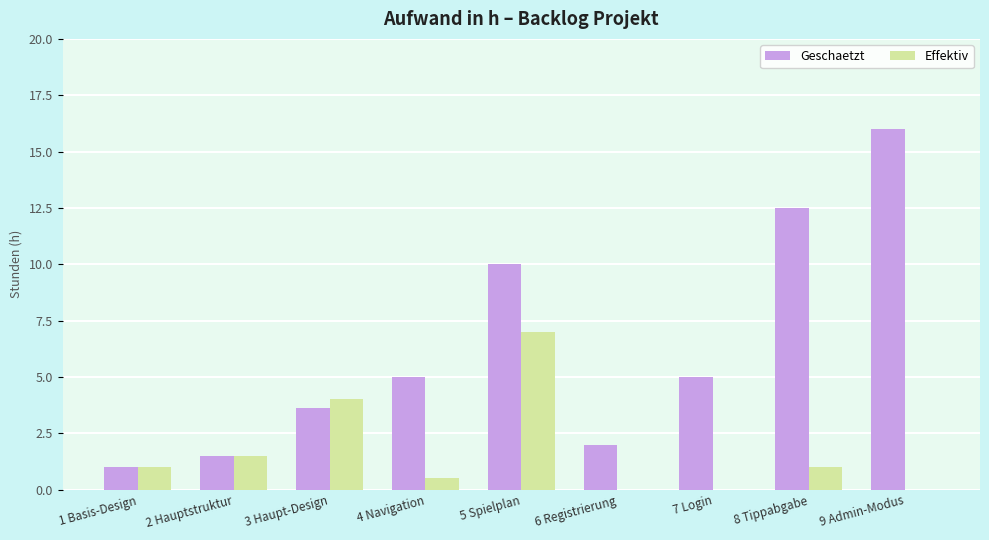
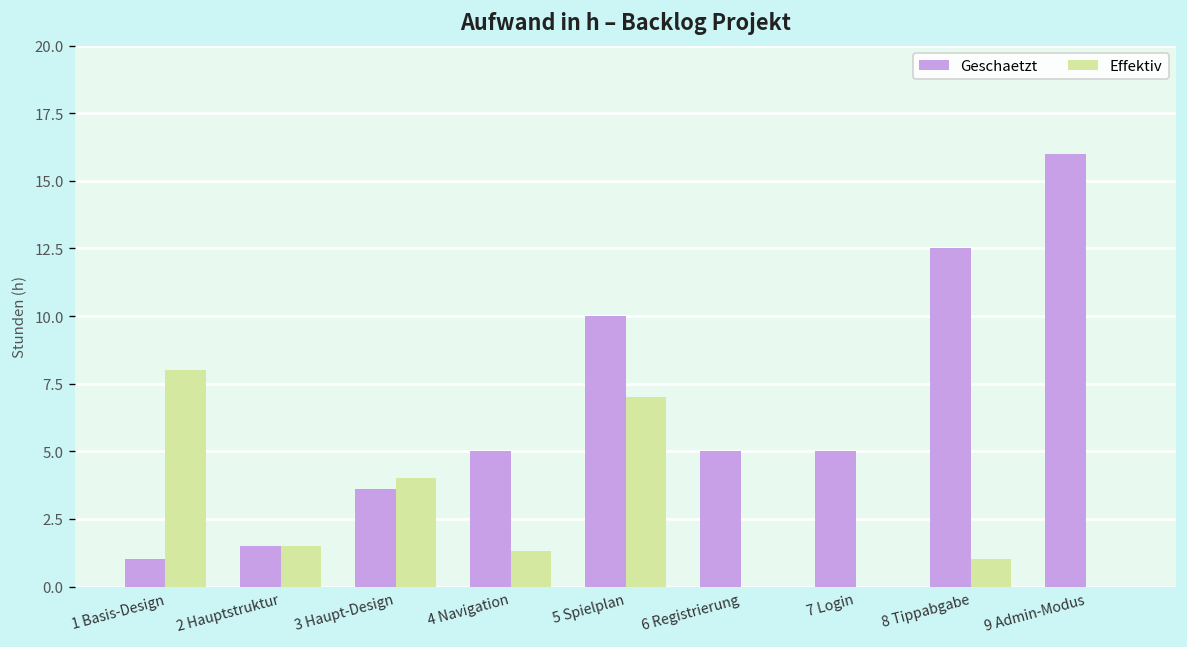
Effektiv, 1 Basis-Design: 1 -> 8
Effektiv, 4 Navigation: 0.5 -> 1.3
Geschaetzt, 6 Registrierung: 2 -> 5
